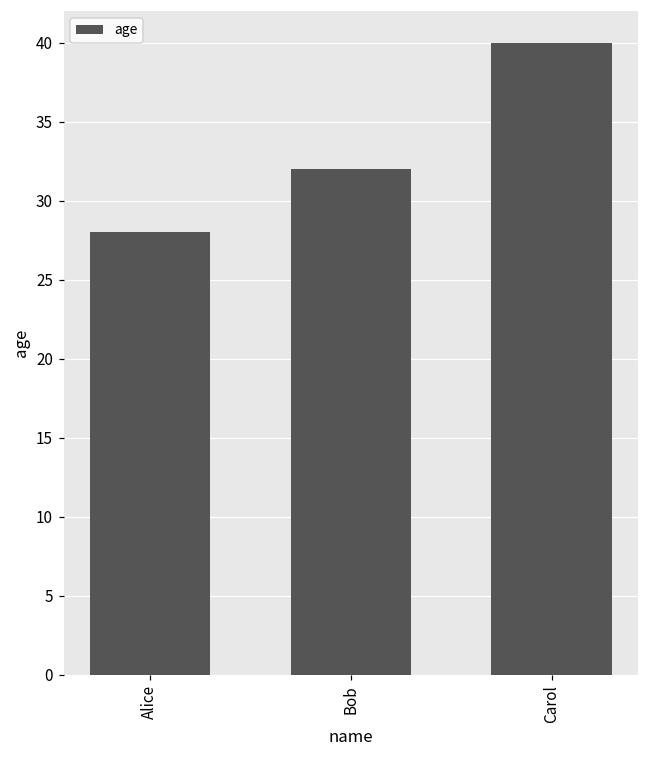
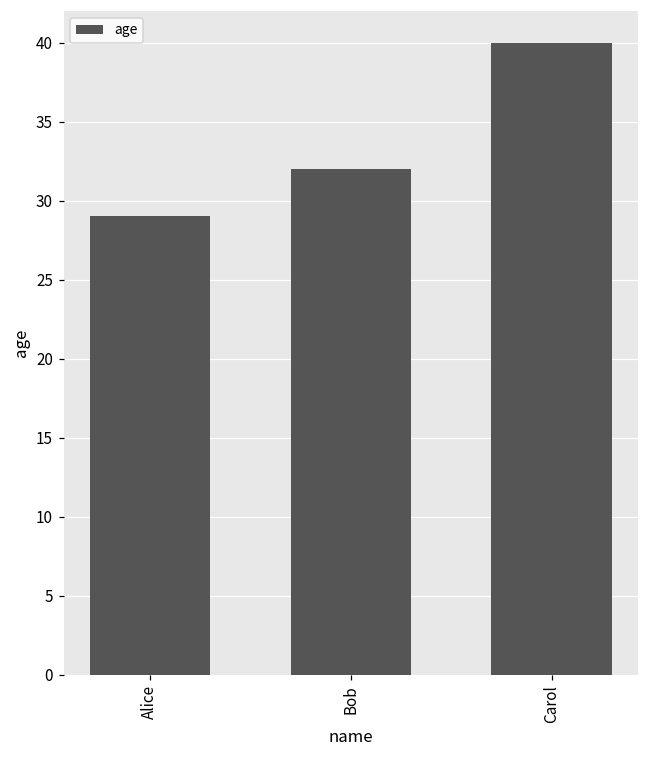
Alice: 28 -> 29
